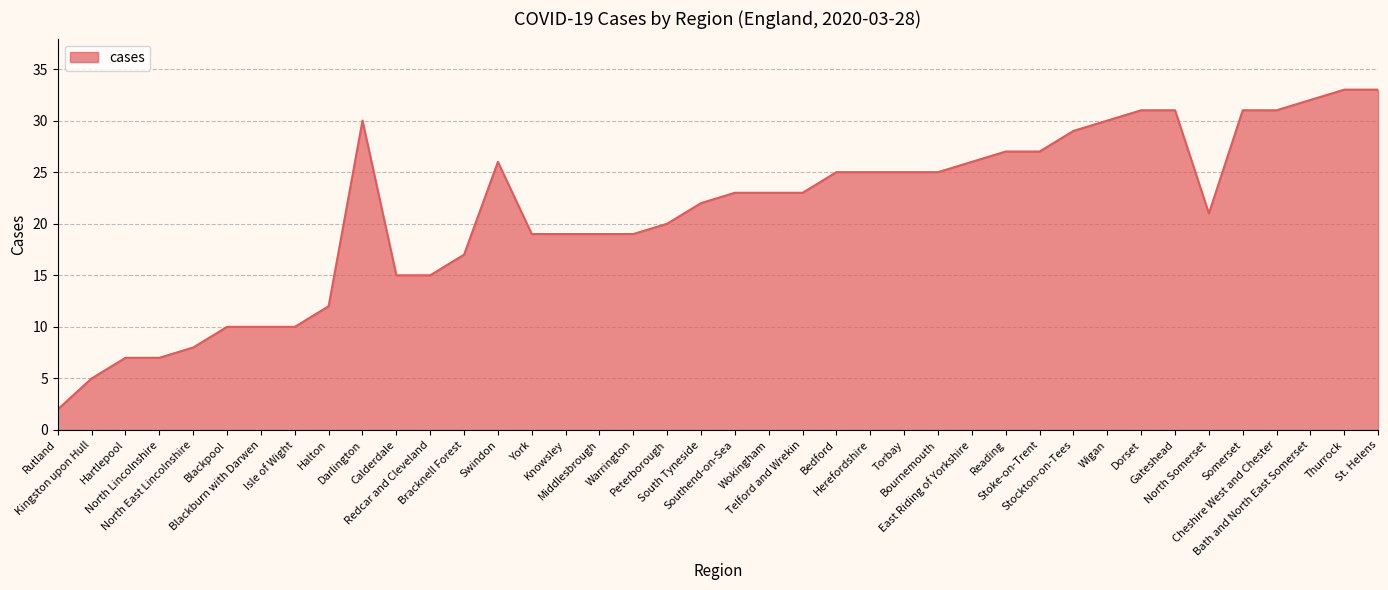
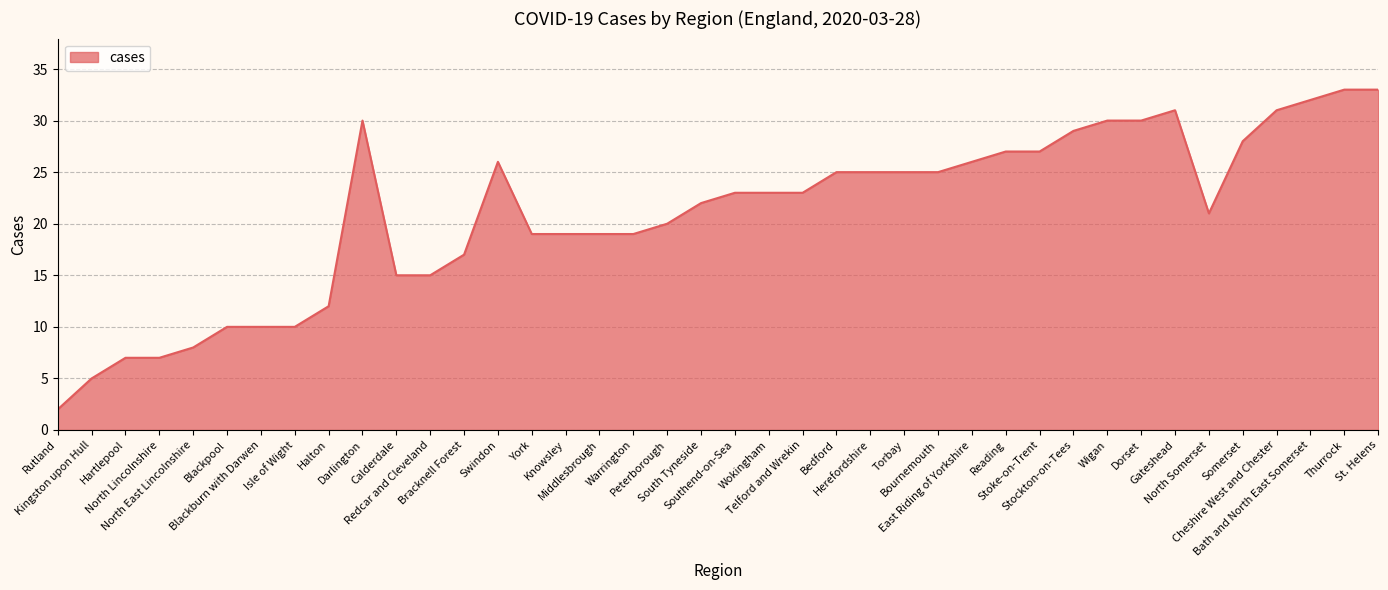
Dorset: 31 -> 30
Somerset: 31 -> 28
